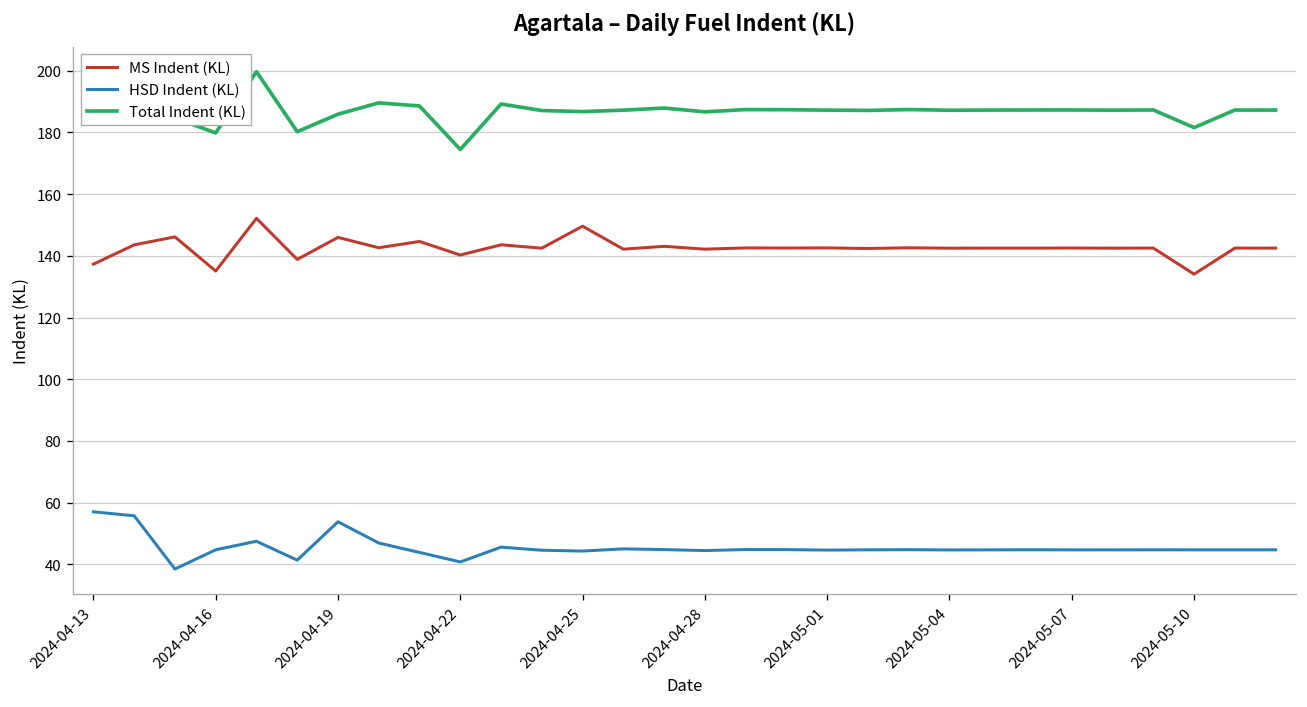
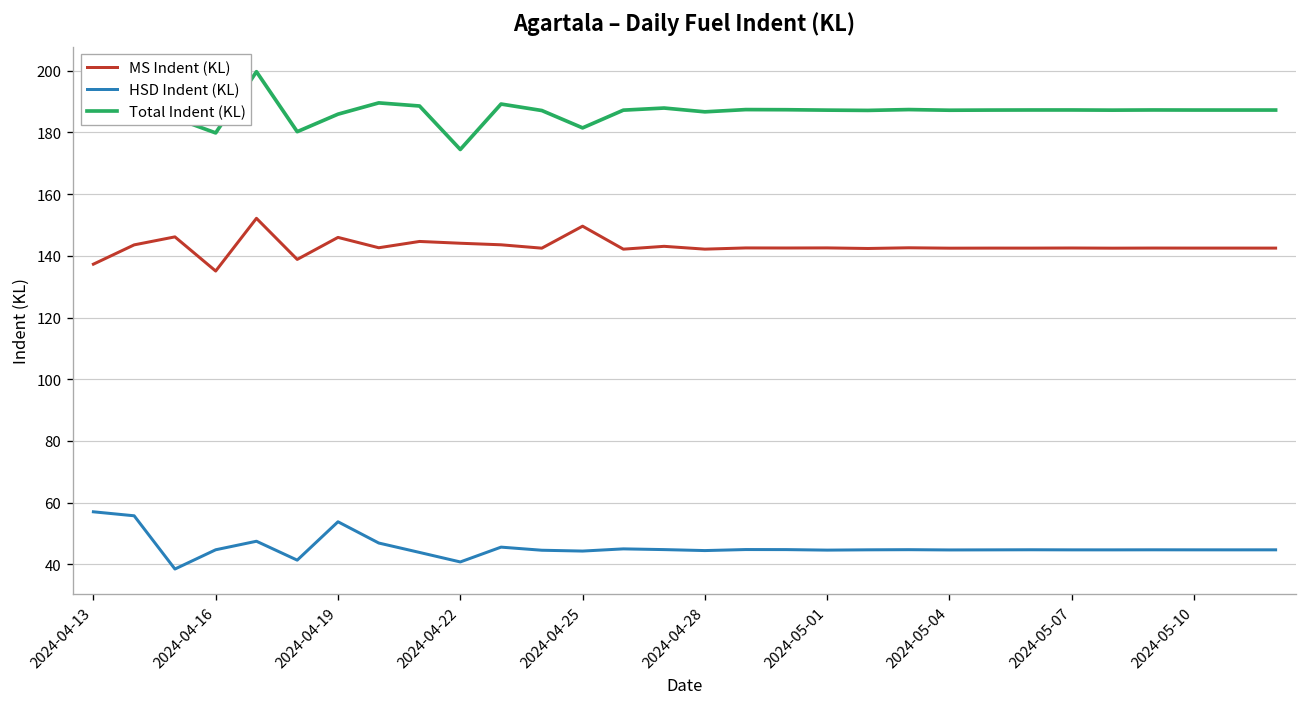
MS Indent (KL), 2024-04-22: 140 -> 144
Total Indent (KL), 2024-04-25: 187 -> 181
MS Indent (KL), 2024-05-10: 134 -> 143
Total Indent (KL), 2024-05-10: 182 -> 187
